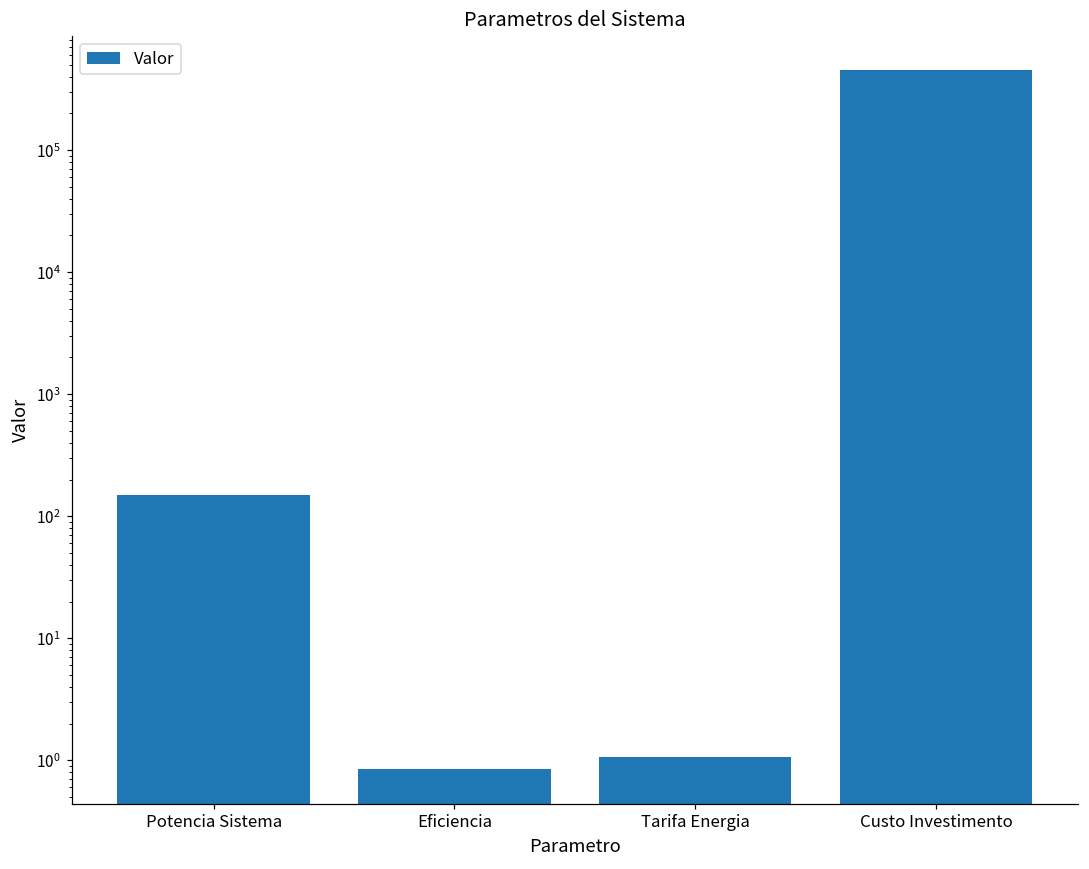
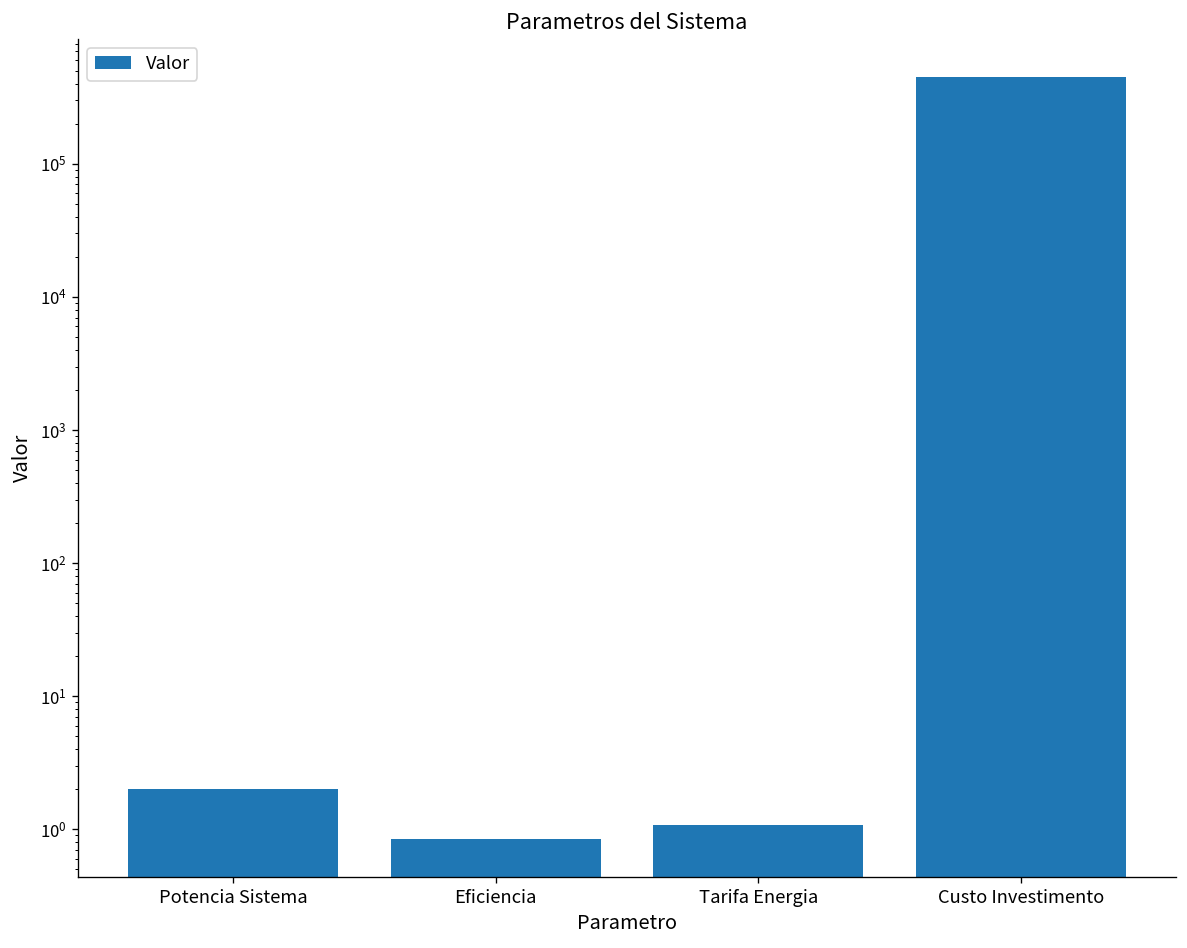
Potencia Sistema: 150 -> 2
